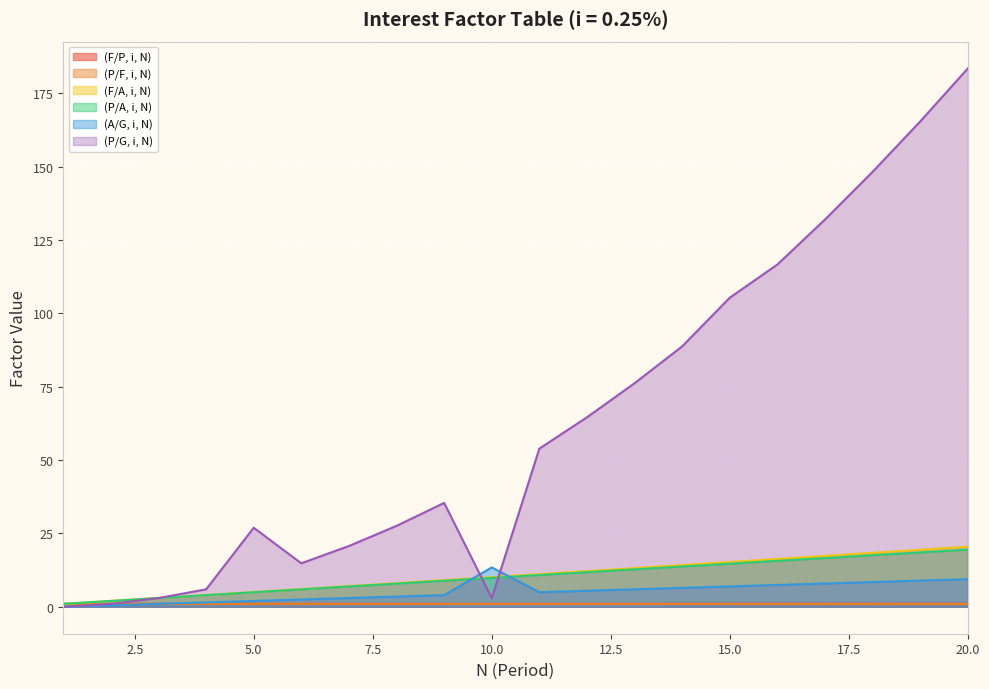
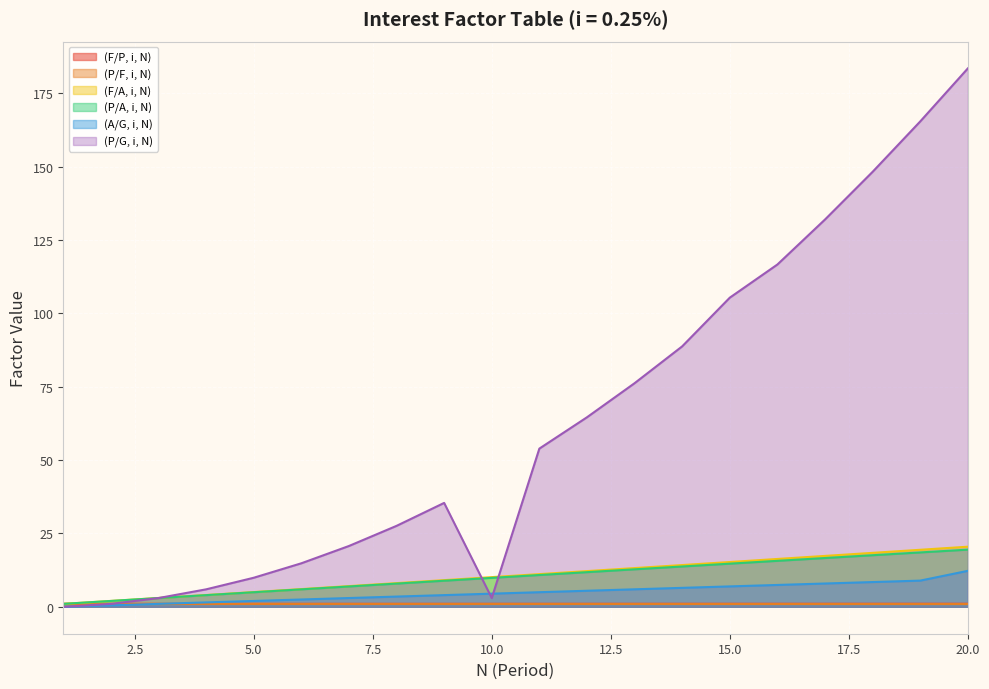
(P/G, i, N), 5.0: 27 -> 10
(A/G, i, N), 10.0: 13 -> 4
(A/G, i, N), 20.0: 9 -> 12
